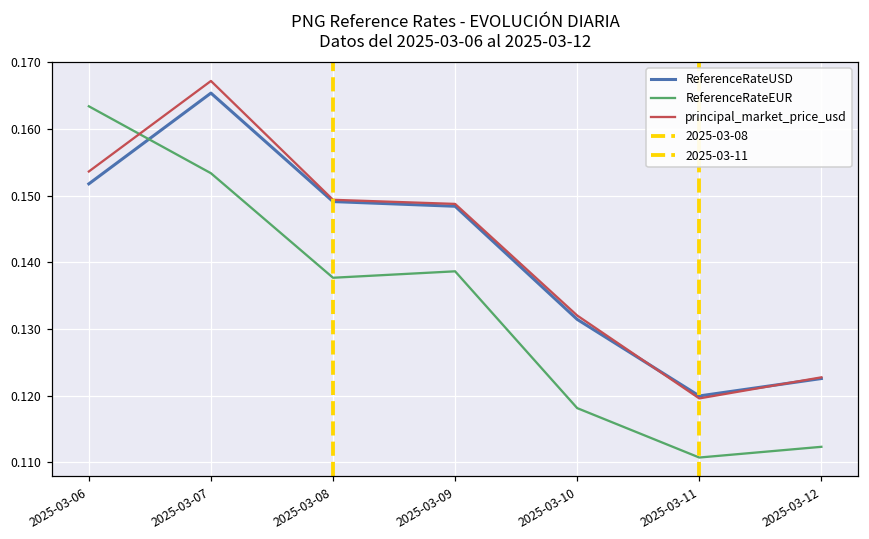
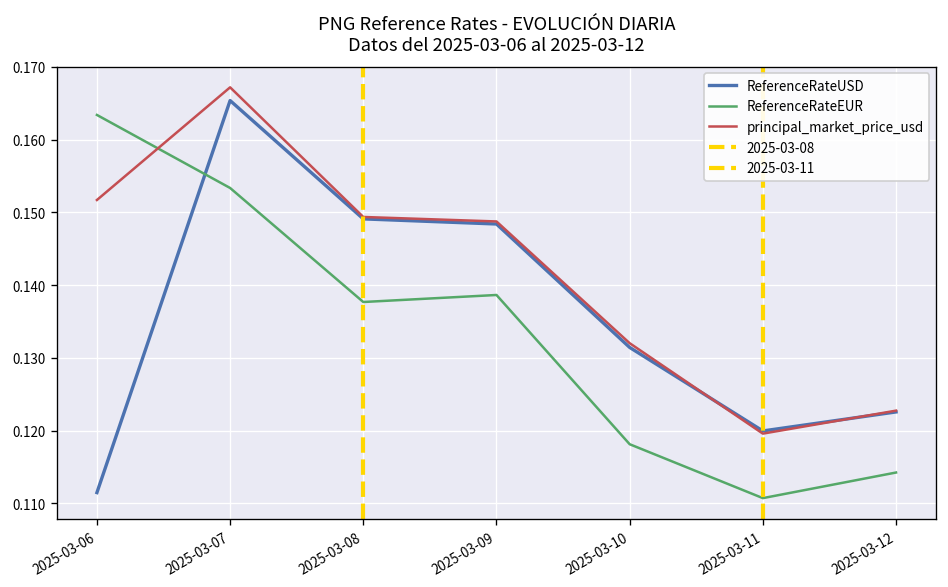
ReferenceRateUSD, 2025-03-06: 0.152 -> 0.111
principal_market_price_usd, 2025-03-06: 0.154 -> 0.152
ReferenceRateEUR, 2025-03-12: 0.112 -> 0.114
